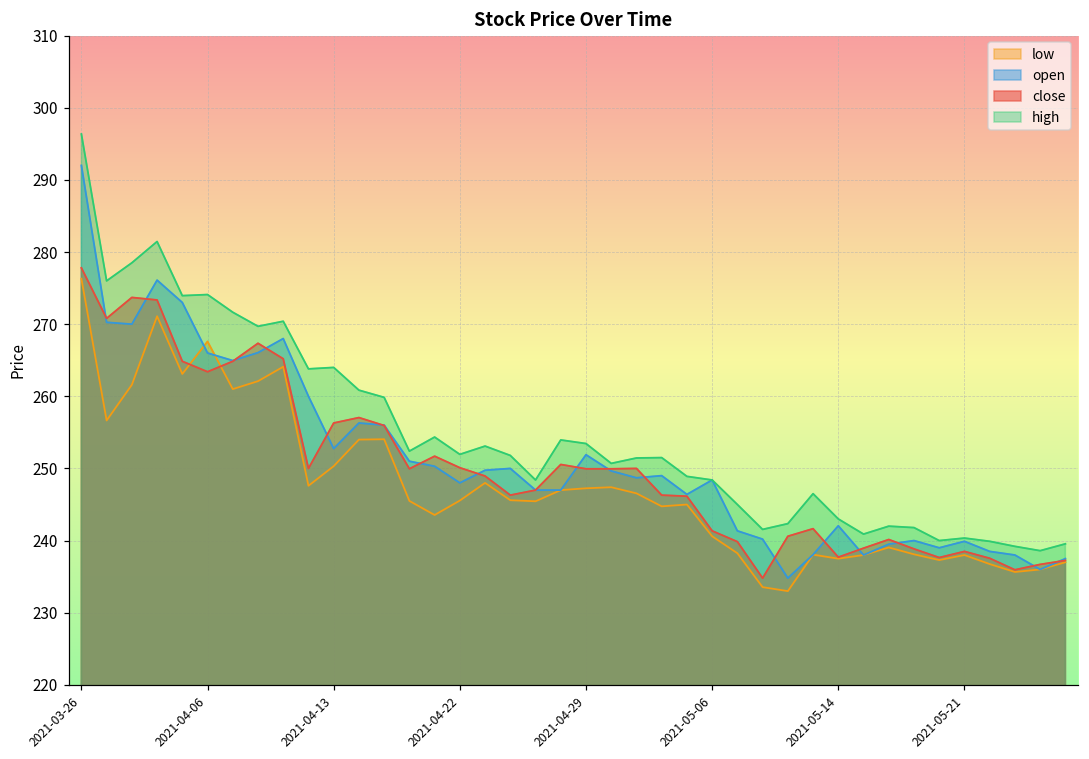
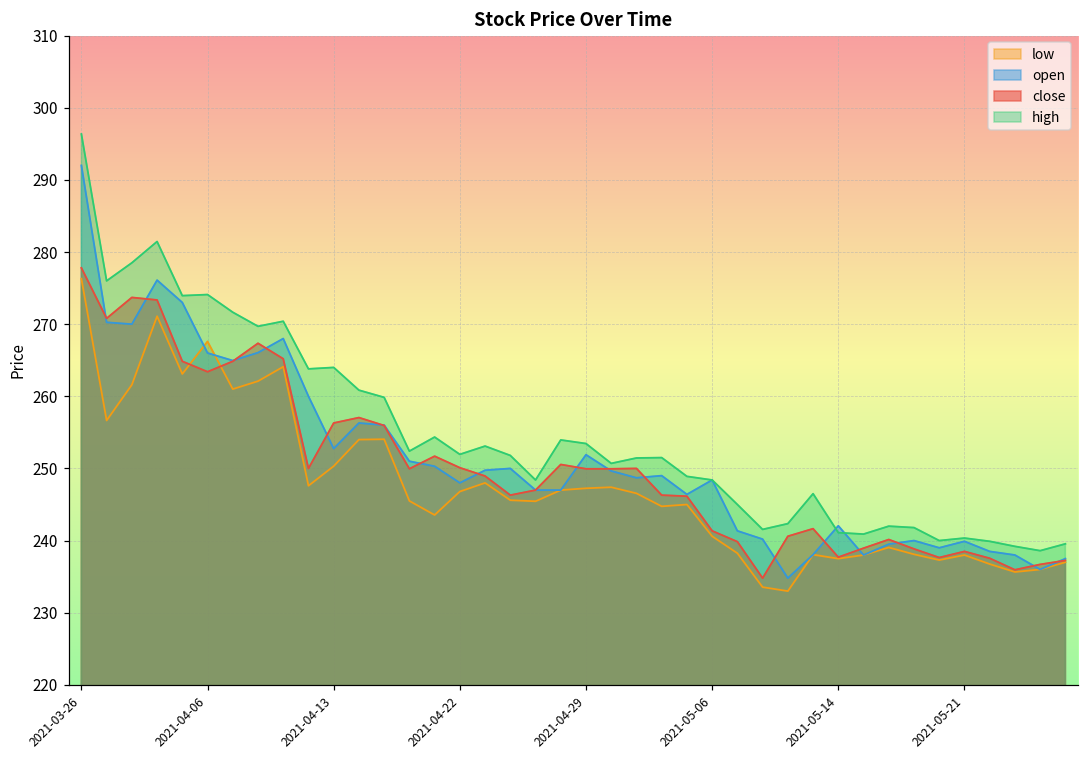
low, 2021-04-22: 246 -> 247
high, 2021-05-14: 243 -> 241
